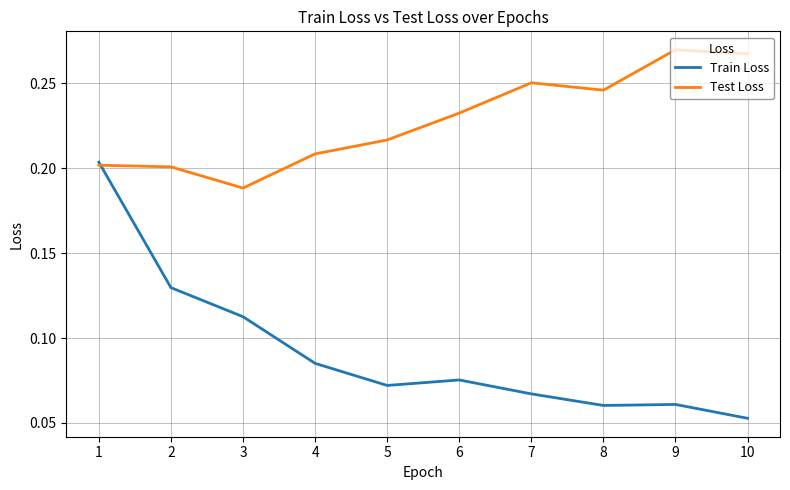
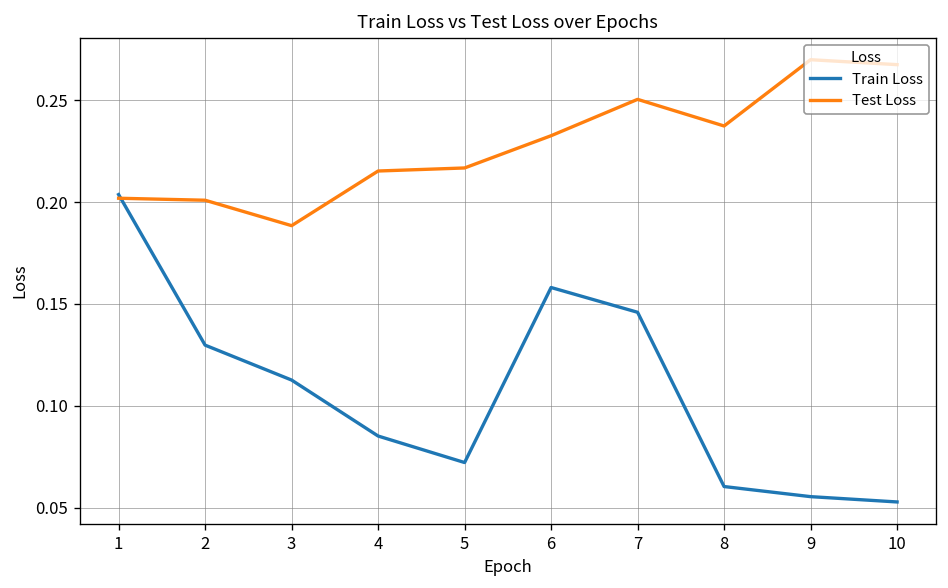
Test Loss, 4: 0.209 -> 0.215
Train Loss, 6: 0.075 -> 0.158
Train Loss, 7: 0.067 -> 0.146
Test Loss, 8: 0.246 -> 0.237
Train Loss, 9: 0.061 -> 0.055
